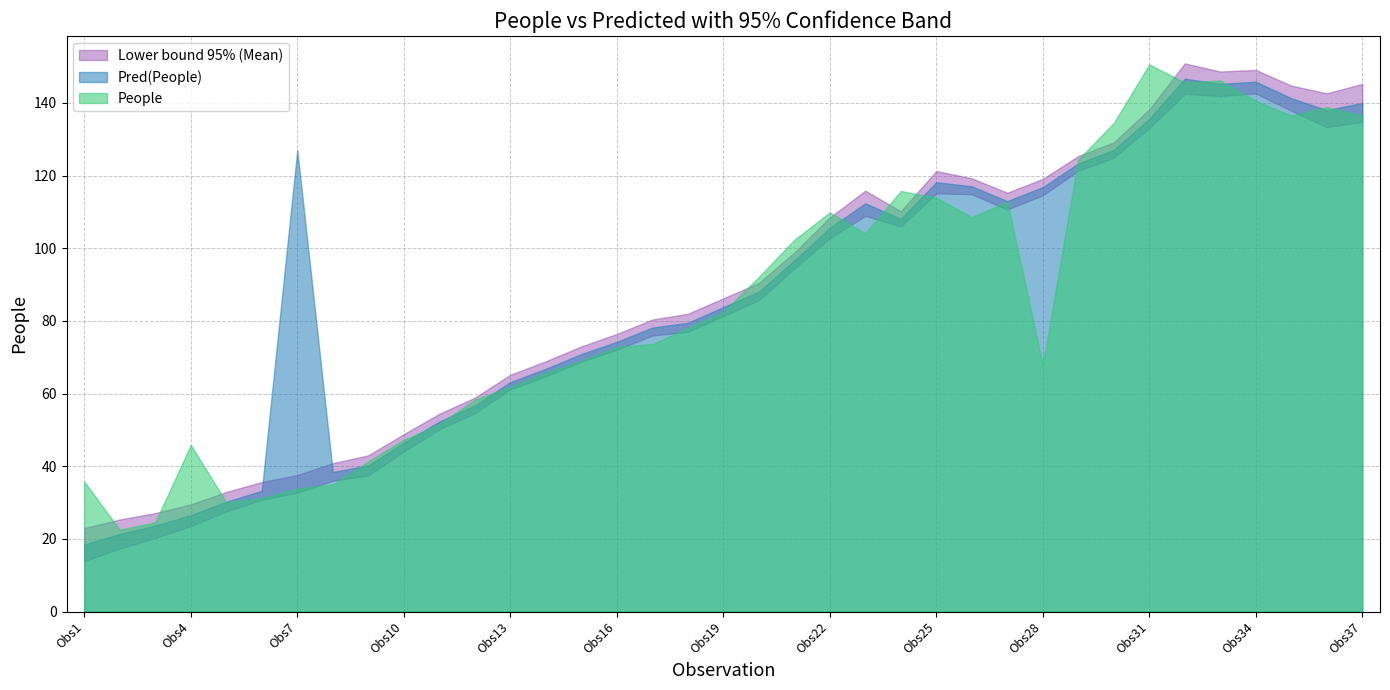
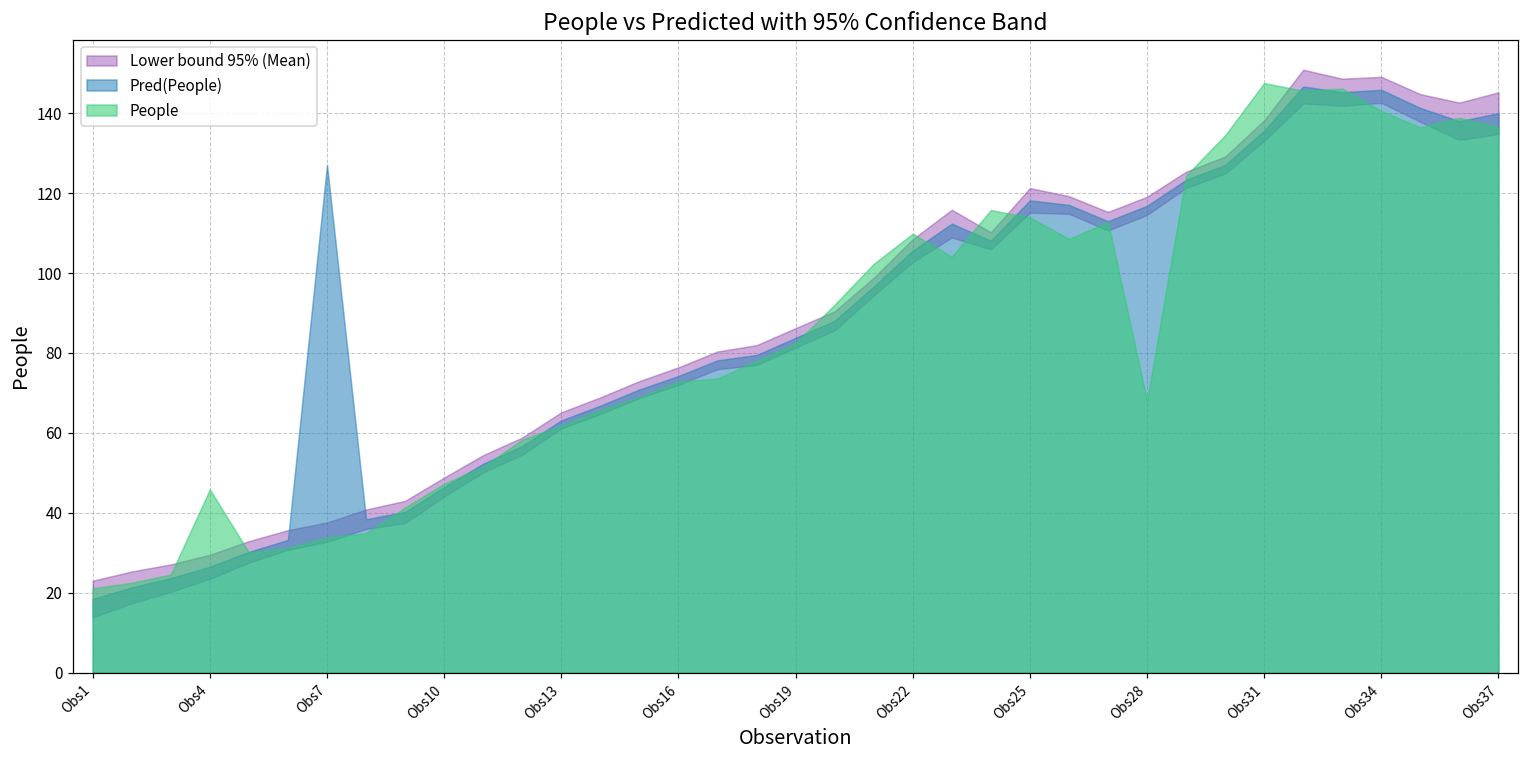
People, Obs1: 36 -> 21
People, Obs31: 151 -> 148
